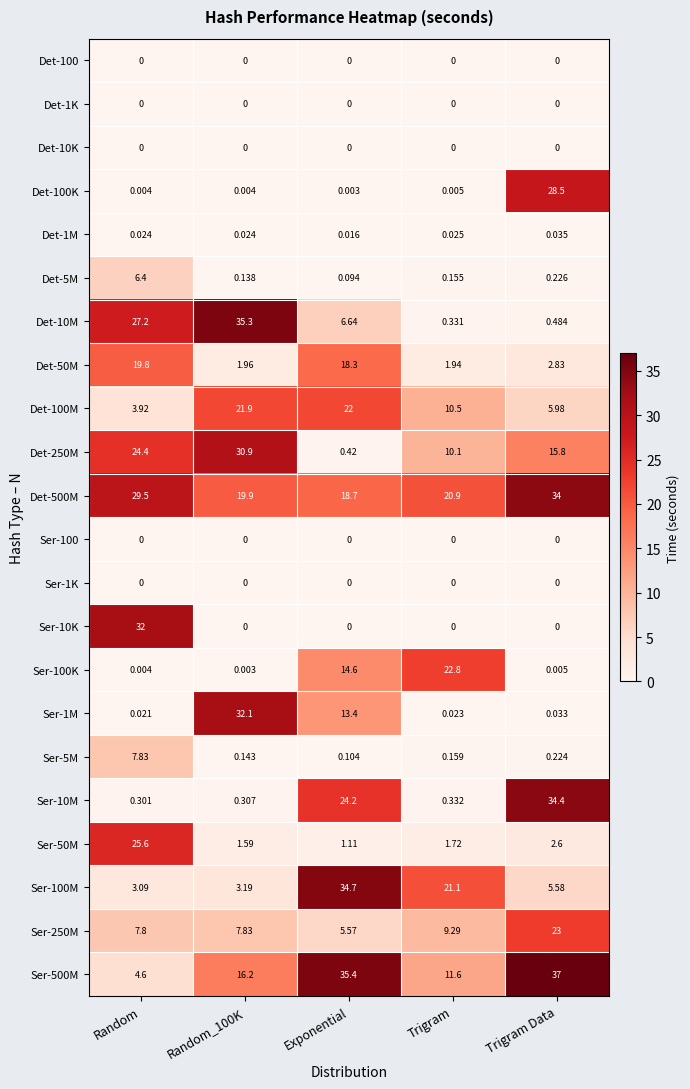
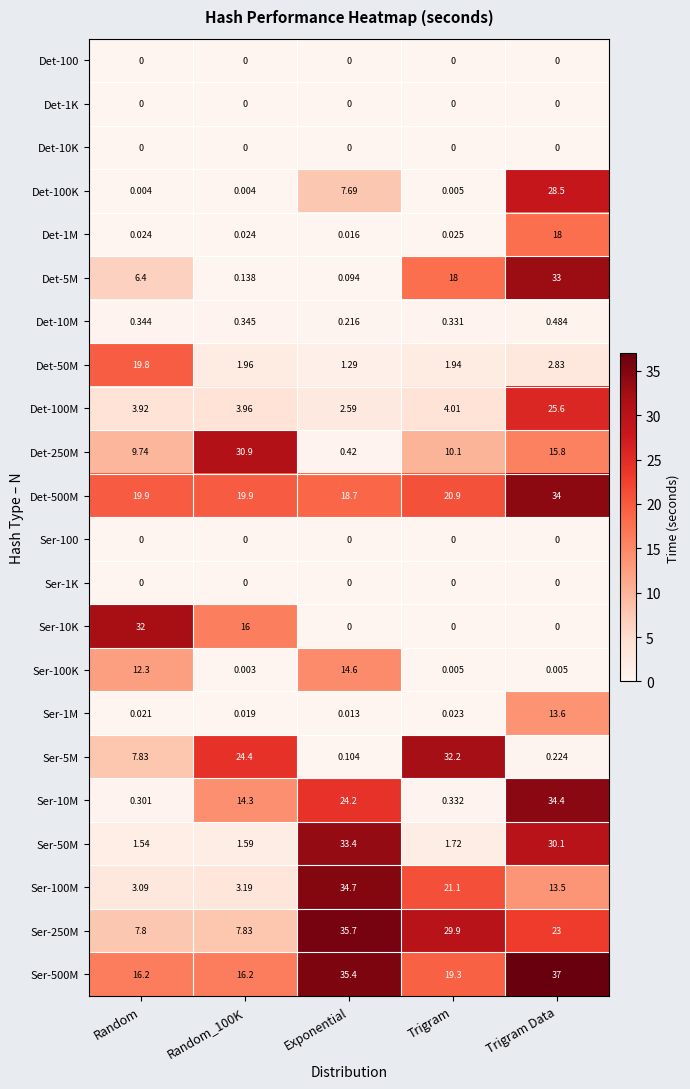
Det-100K, Exponential: 0.003 -> 7.69
Det-1M, Trigram Data: 0.035 -> 18
Det-5M, Trigram: 0.155 -> 18
Det-5M, Trigram Data: 0.226 -> 33
Det-10M, Random: 27.2 -> 0.344
Det-10M, Random_100K: 35.3 -> 0.345
Det-10M, Exponential: 6.64 -> 0.216
Det-50M, Exponential: 18.3 -> 1.29
Det-100M, Random_100K: 21.9 -> 3.96
Det-100M, Exponential: 22 -> 2.59
Det-100M, Trigram: 10.5 -> 4.01
Det-100M, Trigram Data: 5.98 -> 25.6
Det-250M, Random: 24.4 -> 9.74
Det-500M, Random: 29.5 -> 19.9
Ser-10K, Random_100K: 0 -> 16
Ser-100K, Random: 0.004 -> 12.3
Ser-100K, Trigram: 22.8 -> 0.005
Ser-1M, Random_100K: 32.1 -> 0.019
Ser-1M, Exponential: 13.4 -> 0.013
Ser-1M, Trigram Data: 0.033 -> 13.6
Ser-5M, Random_100K: 0.143 -> 24.4
Ser-5M, Trigram: 0.159 -> 32.2
Ser-10M, Random_100K: 0.307 -> 14.3
Ser-50M, Random: 25.6 -> 1.54
Ser-50M, Exponential: 1.11 -> 33.4
Ser-50M, Trigram Data: 2.6 -> 30.1
Ser-100M, Trigram Data: 5.58 -> 13.5
Ser-250M, Exponential: 5.57 -> 35.7
Ser-250M, Trigram: 9.29 -> 29.9
Ser-500M, Random: 4.6 -> 16.2
Ser-500M, Trigram: 11.6 -> 19.3
